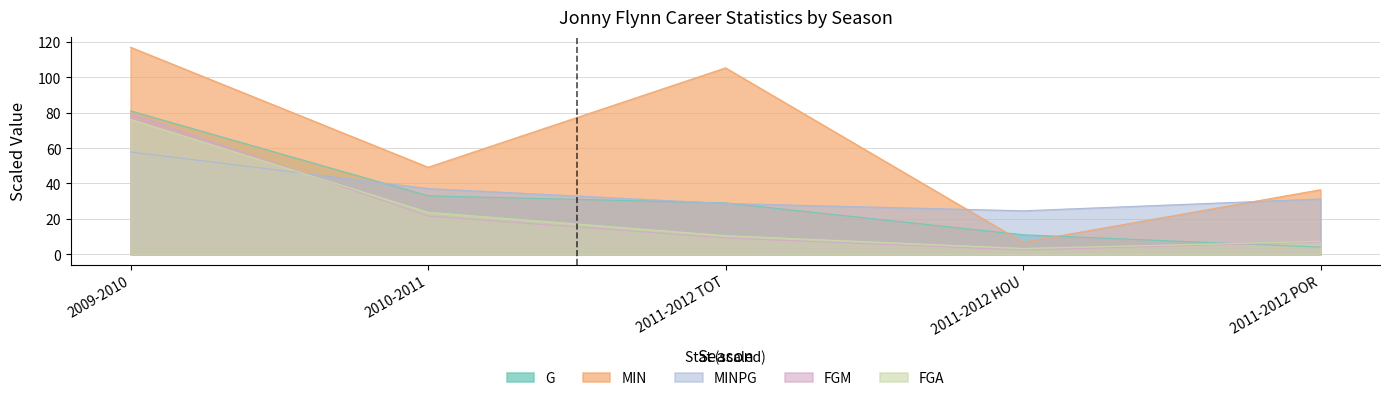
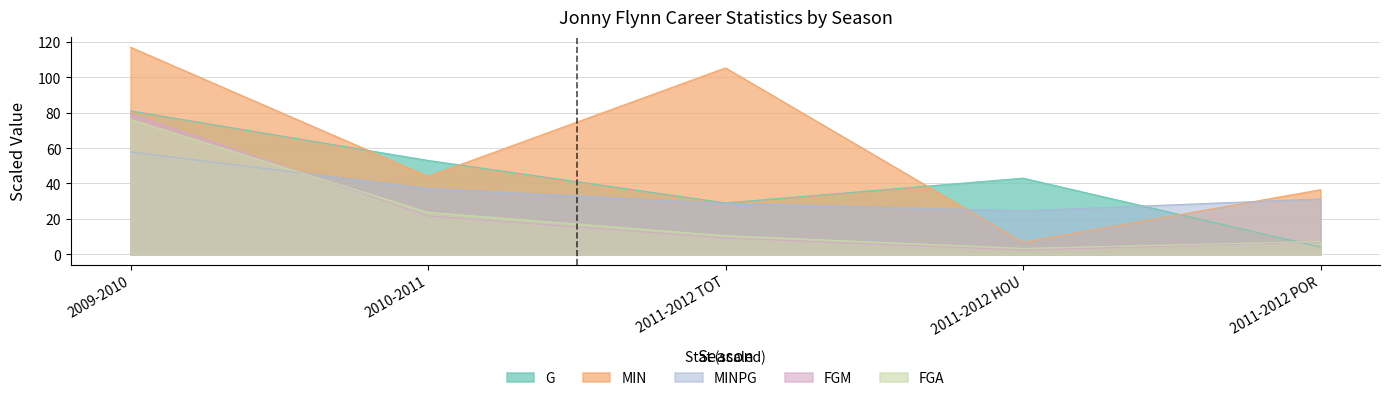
G, 2010-2011: 33 -> 53
MIN, 2010-2011: 49 -> 44
G, 2011-2012 HOU: 11 -> 43
